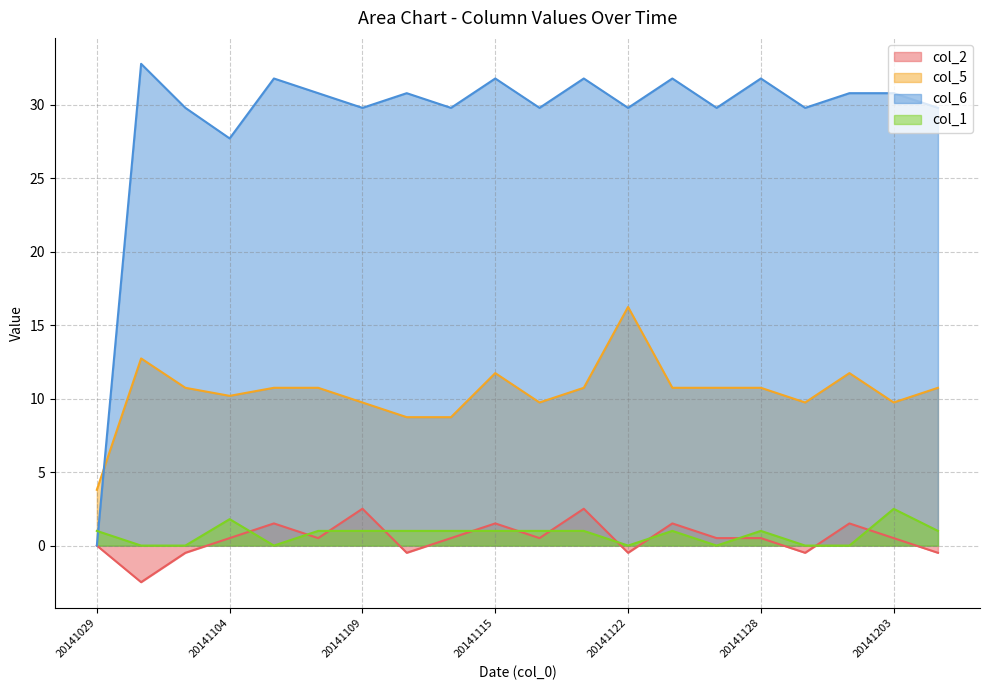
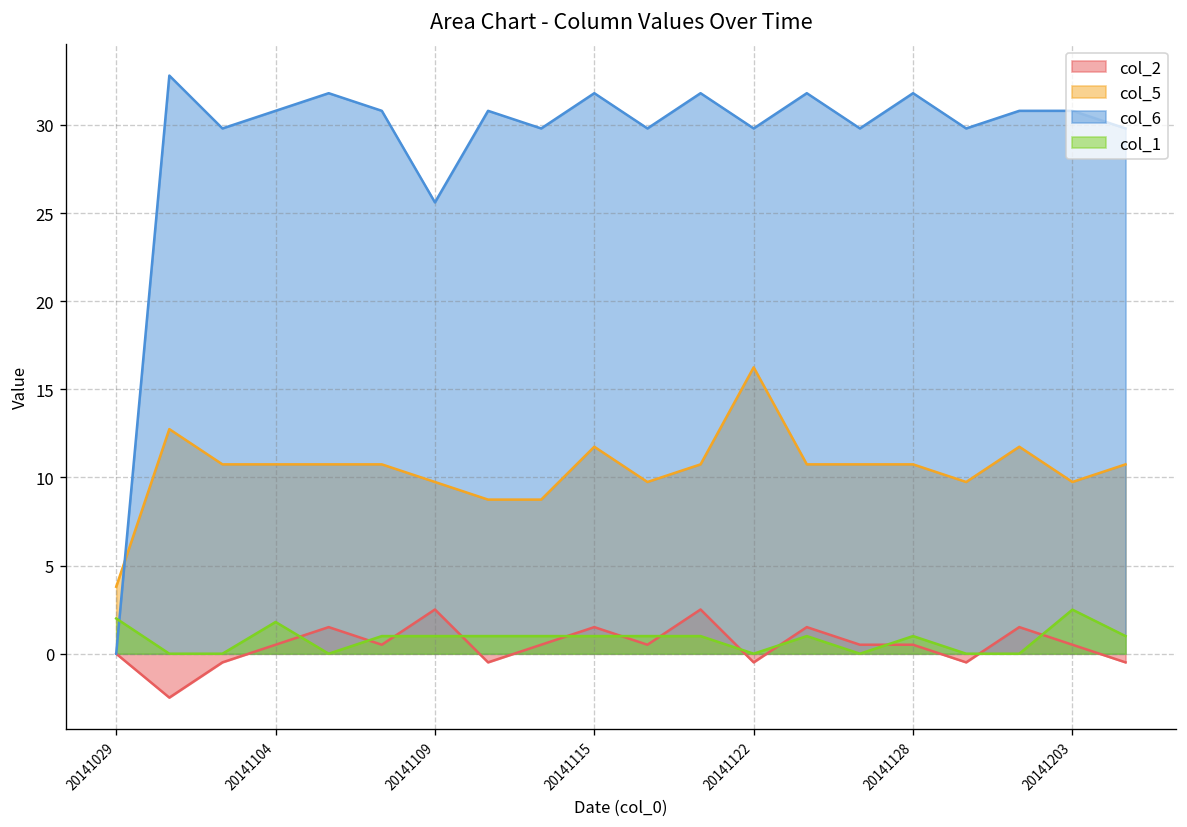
col_1, 20141029: 1 -> 2
col_5, 20141104: 10.2 -> 10.7
col_6, 20141104: 27.7 -> 30.8
col_6, 20141109: 29.8 -> 25.6
